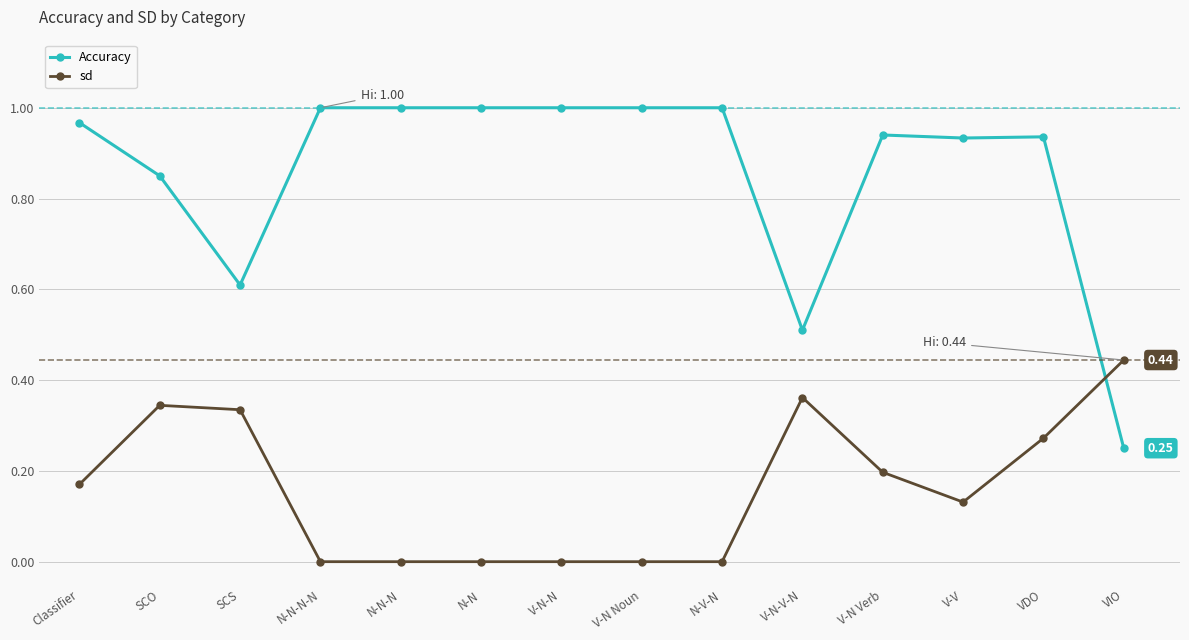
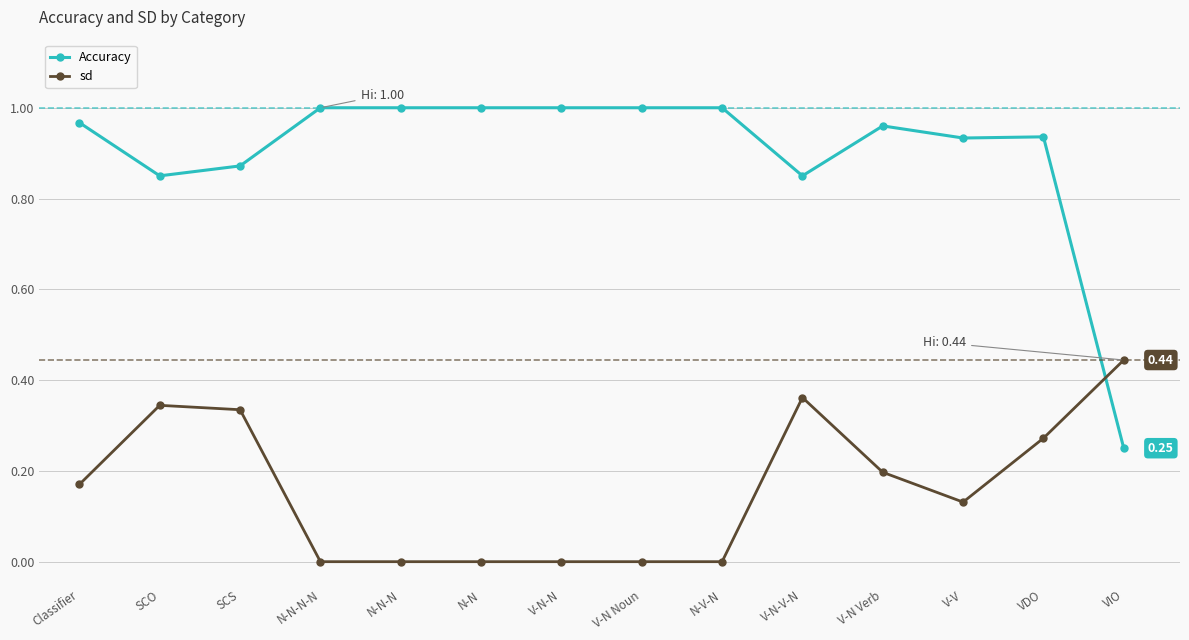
Accuracy, SCS: 0.61 -> 0.87
Accuracy, V-N-V-N: 0.51 -> 0.85
Accuracy, V-N Verb: 0.94 -> 0.96
